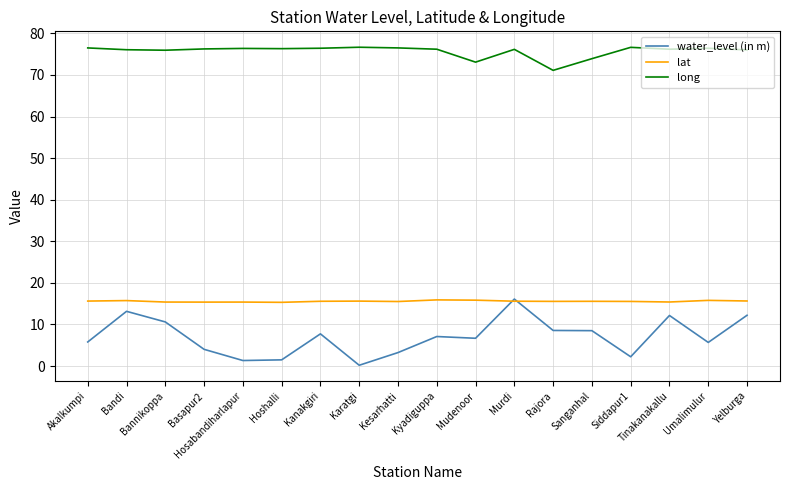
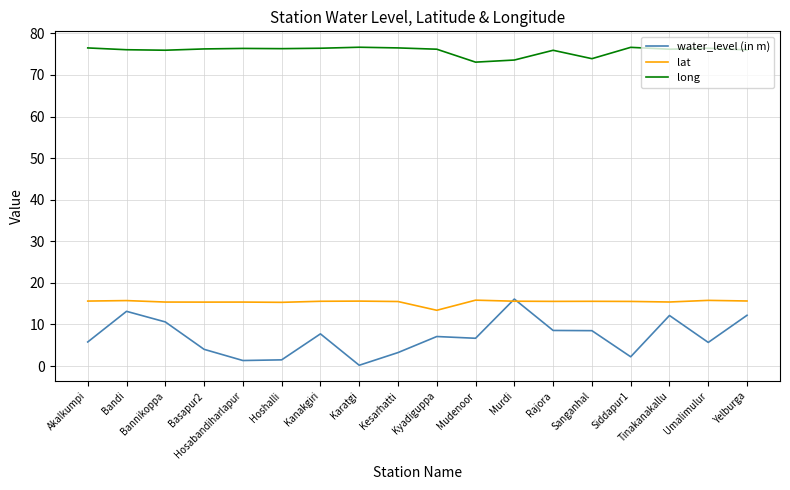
lat, Kyadiguppa: 16 -> 13
long, Murdi: 76 -> 74
long, Rajora: 71 -> 76
